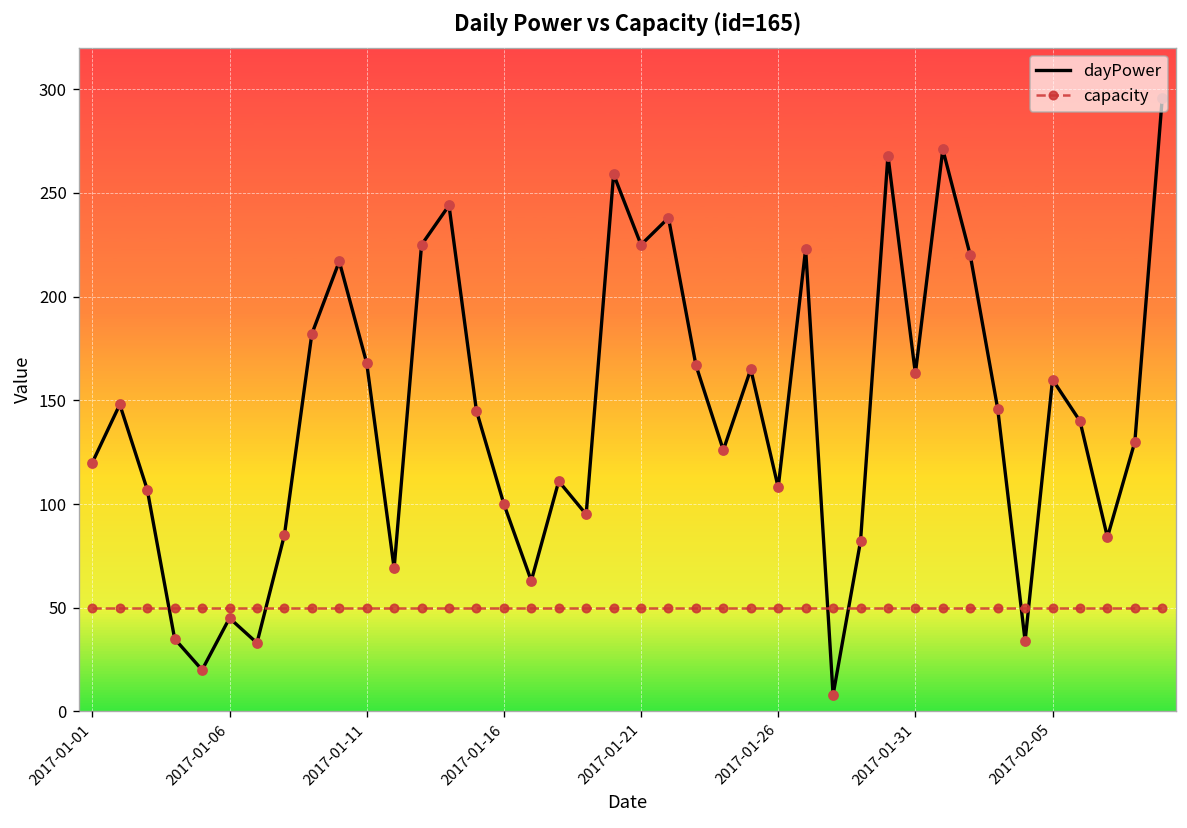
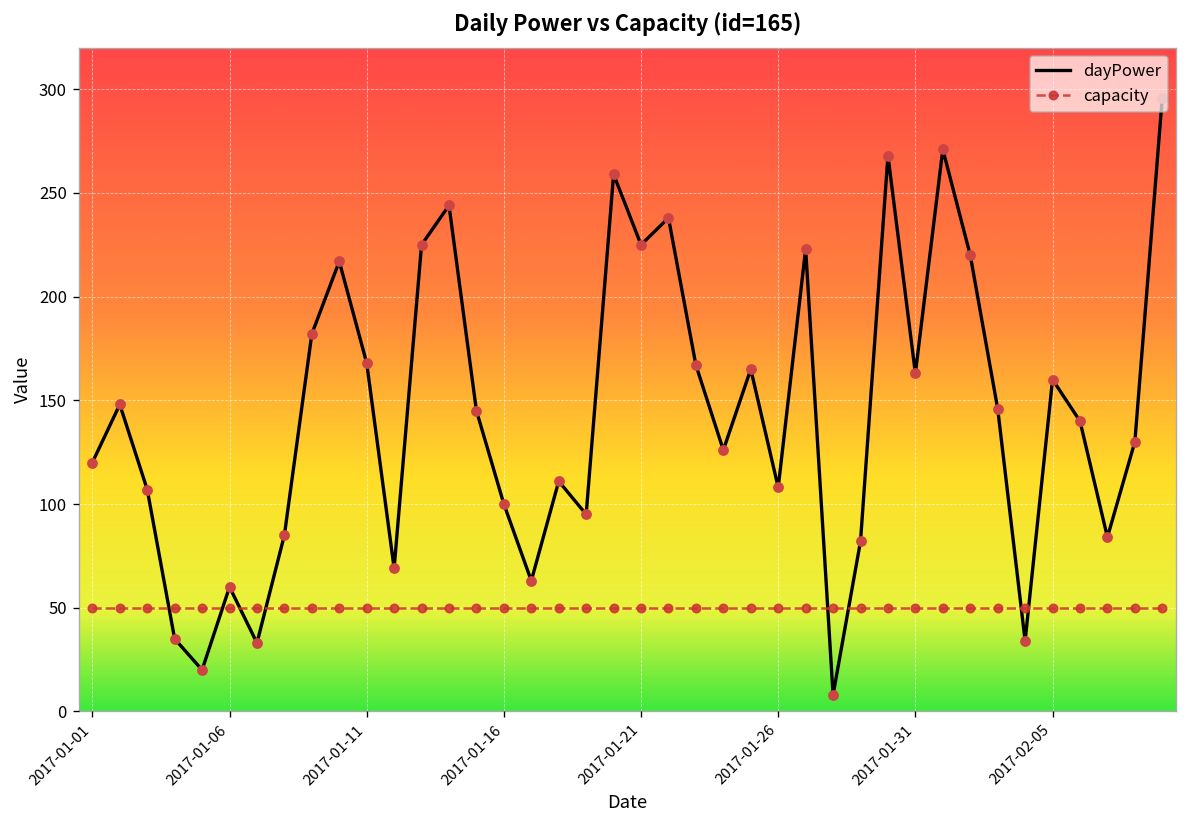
dayPower, 2017-01-06: 45 -> 60
